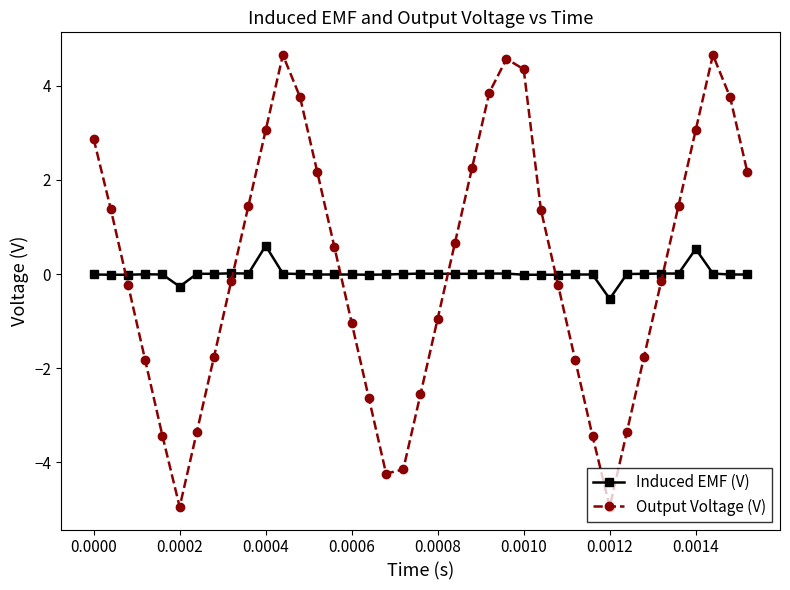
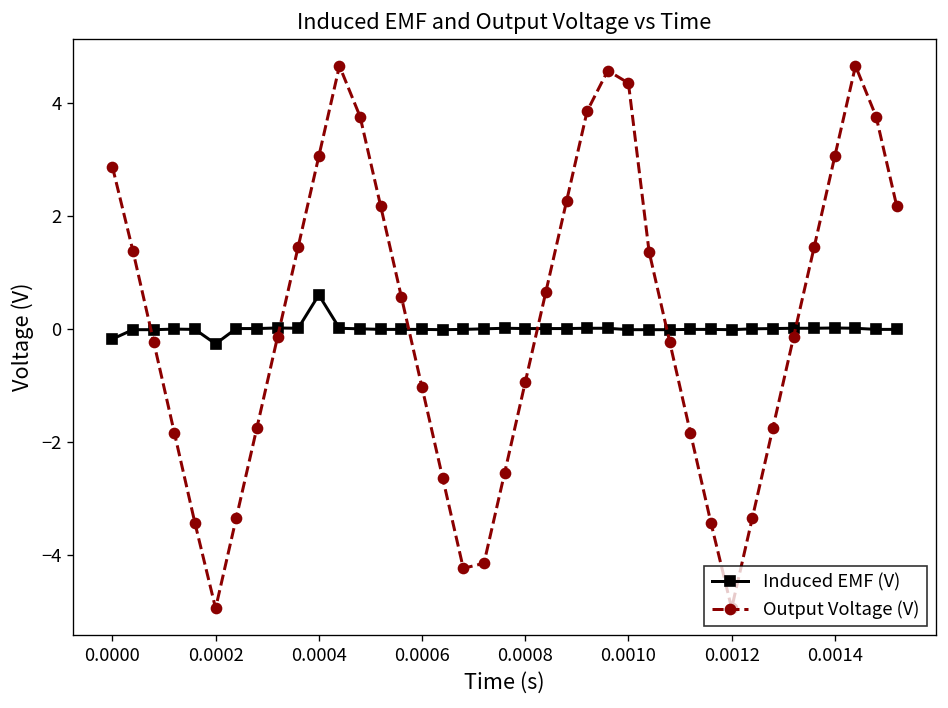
Induced EMF (V), 0.0000: 0.0 -> -0.2
Induced EMF (V), 0.0012: -0.5 -> 0.0
Induced EMF (V), 0.0014: 0.5 -> 0.0
